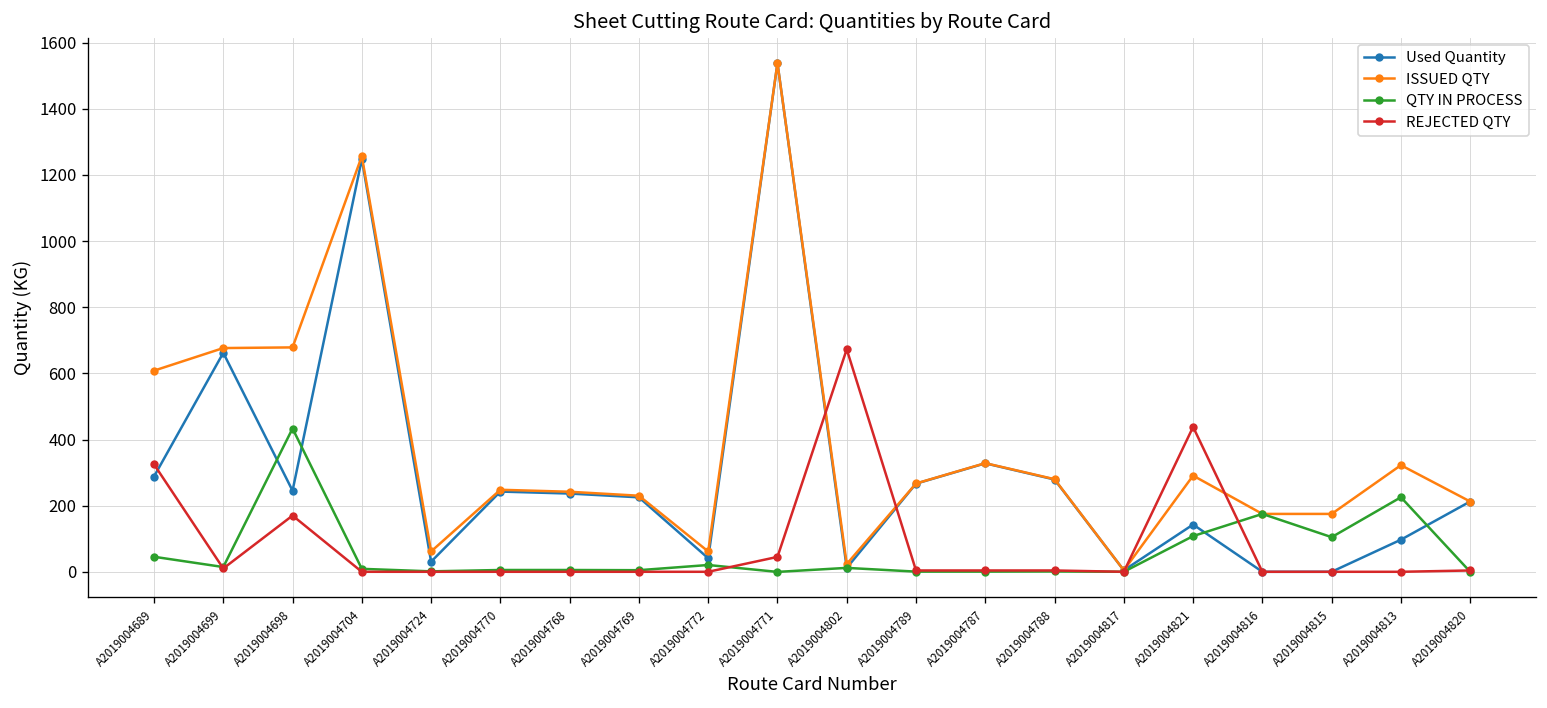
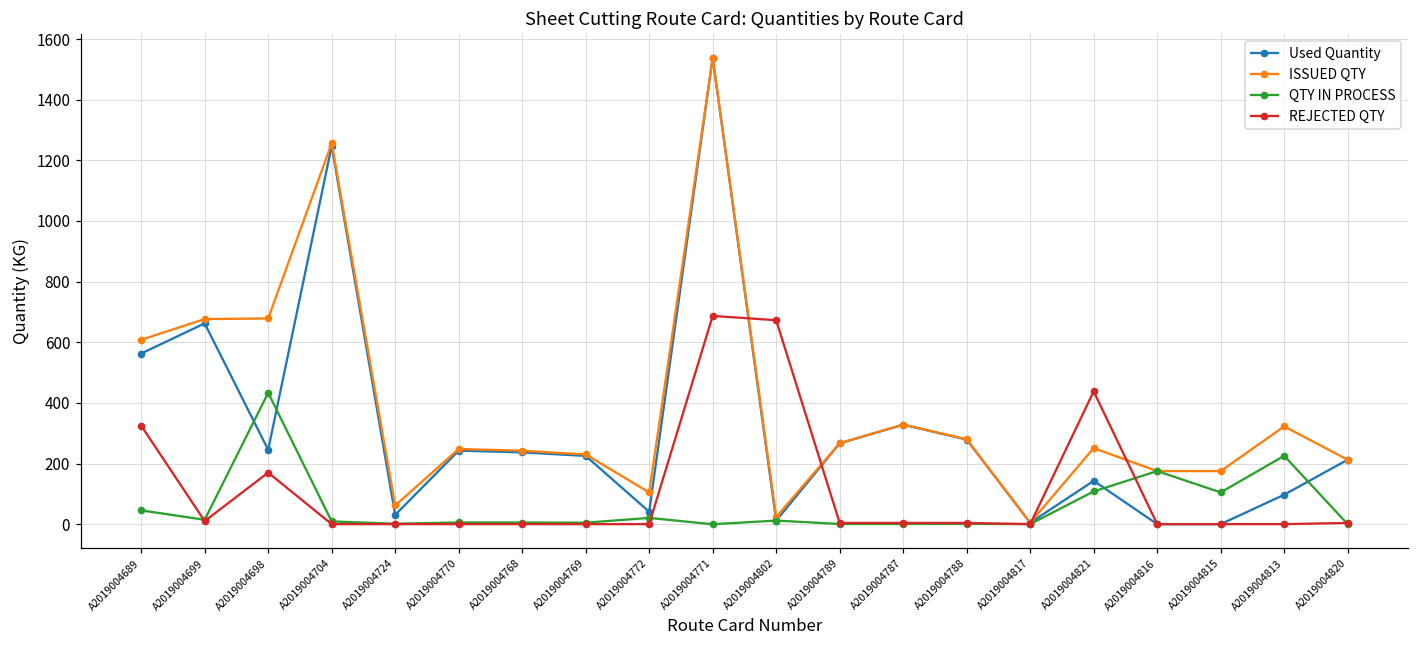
Used Quantity, A2019004689: 290 -> 560
ISSUED QTY, A2019004772: 60 -> 100
REJECTED QTY, A2019004771: 50 -> 690
ISSUED QTY, A2019004821: 290 -> 250
